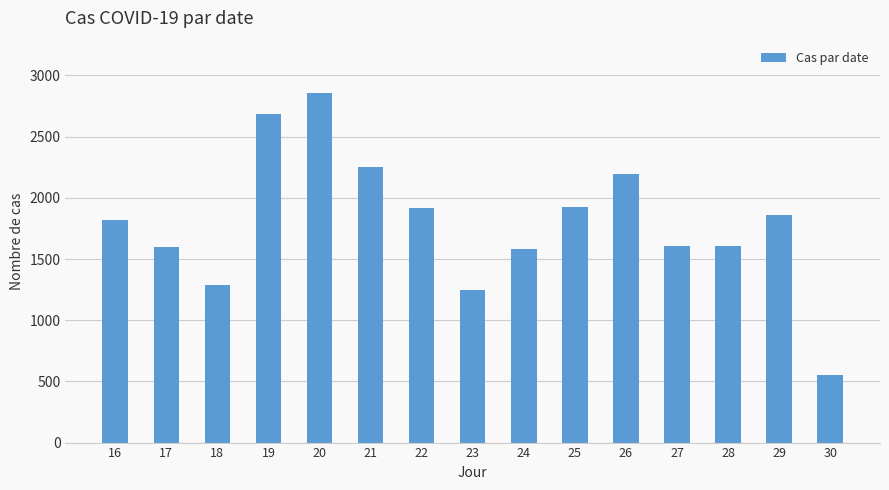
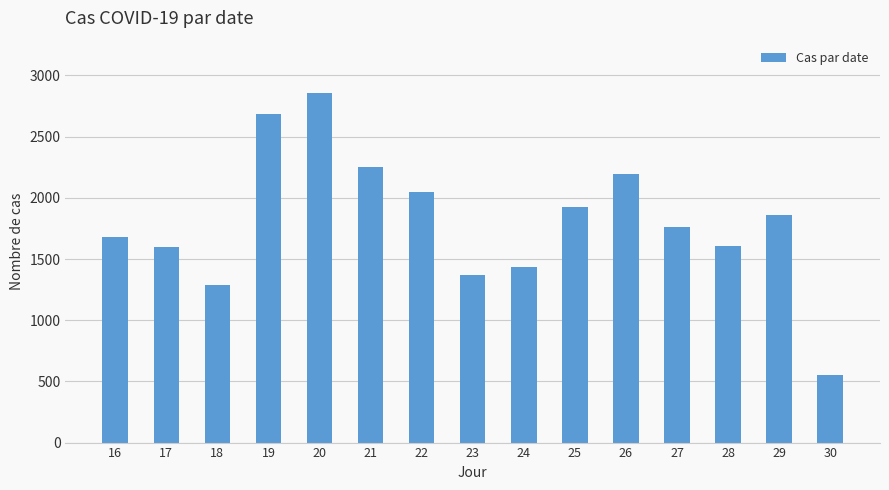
16: 1820 -> 1680
22: 1920 -> 2050
23: 1240 -> 1370
24: 1580 -> 1430
27: 1610 -> 1760
